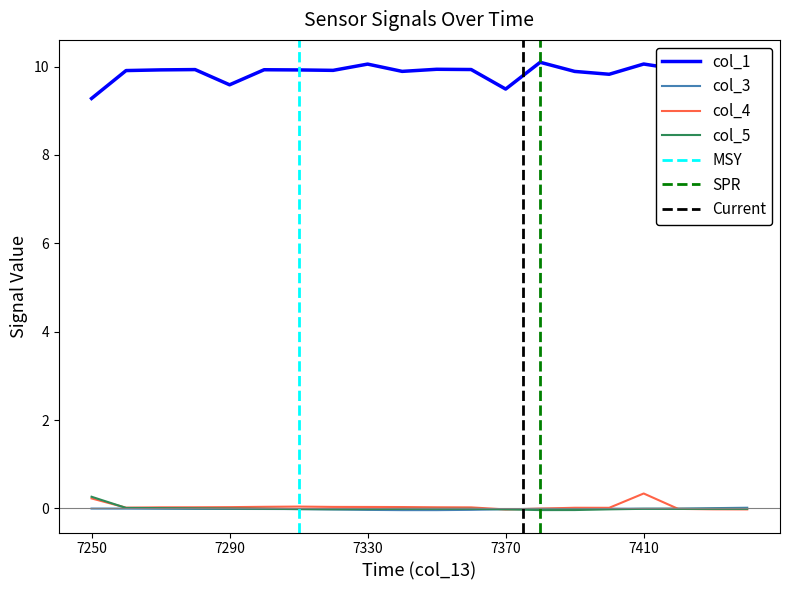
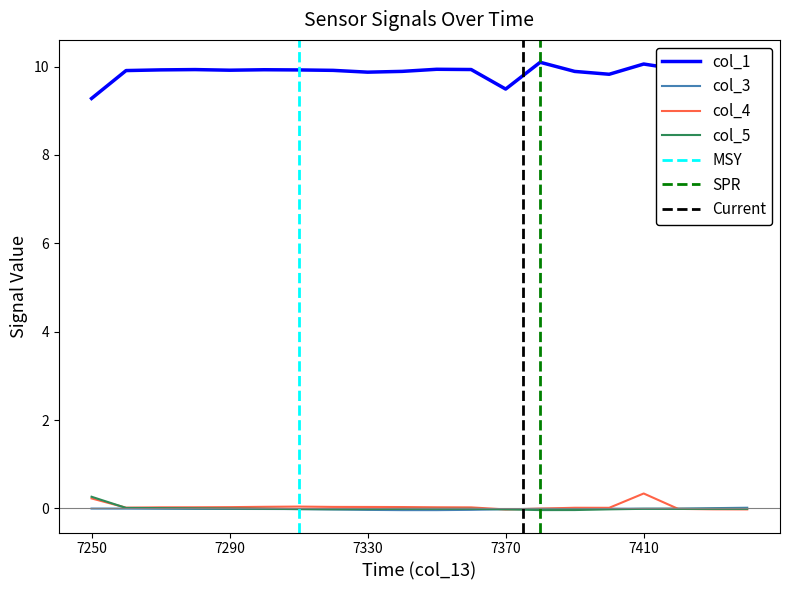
col_1, 7290: 9.6 -> 9.9
col_1, 7330: 10.1 -> 9.9
